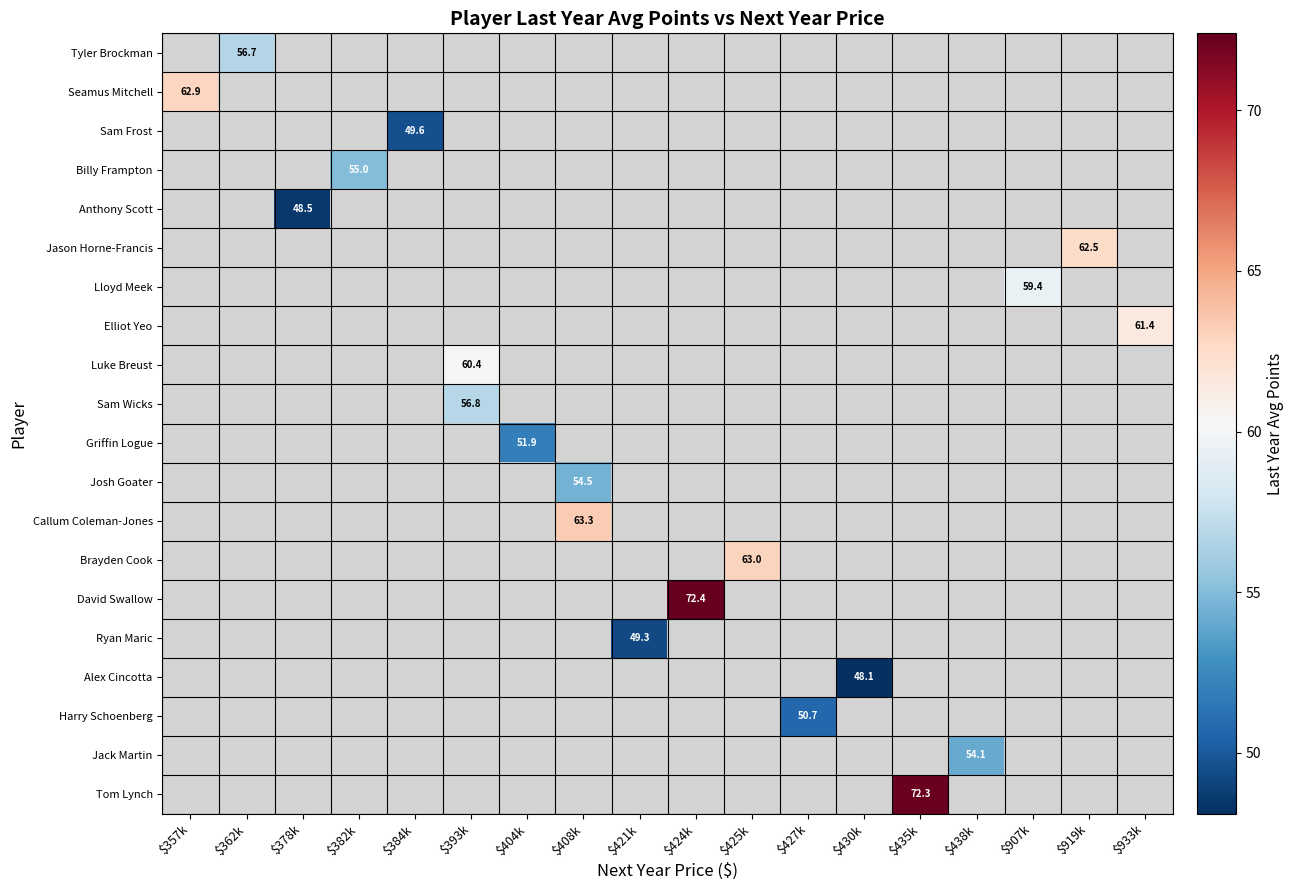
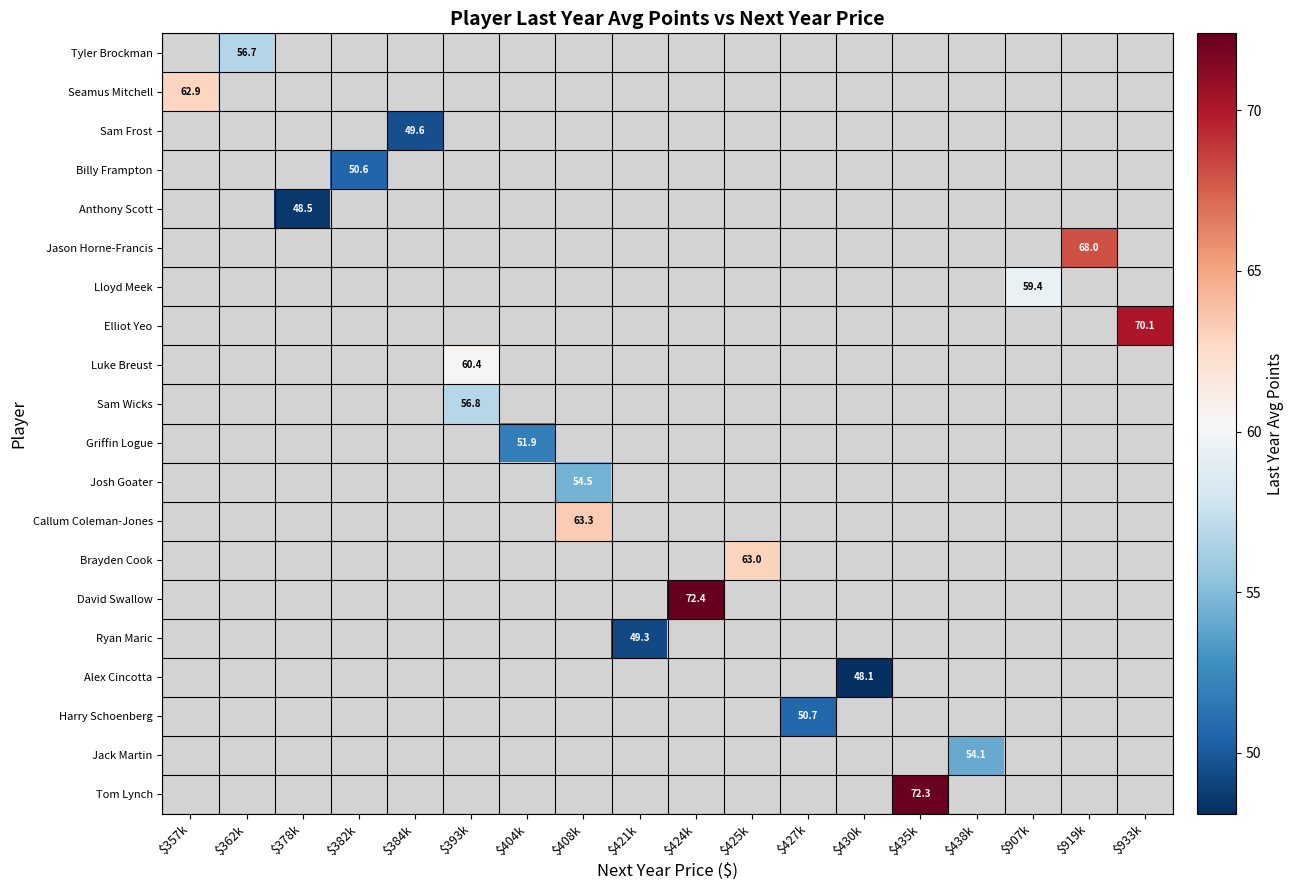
Billy Frampton, $382k: 55.0 -> 50.6
Jason Horne-Francis, $919k: 62.5 -> 68.0
Elliot Yeo, $933k: 61.4 -> 70.1
